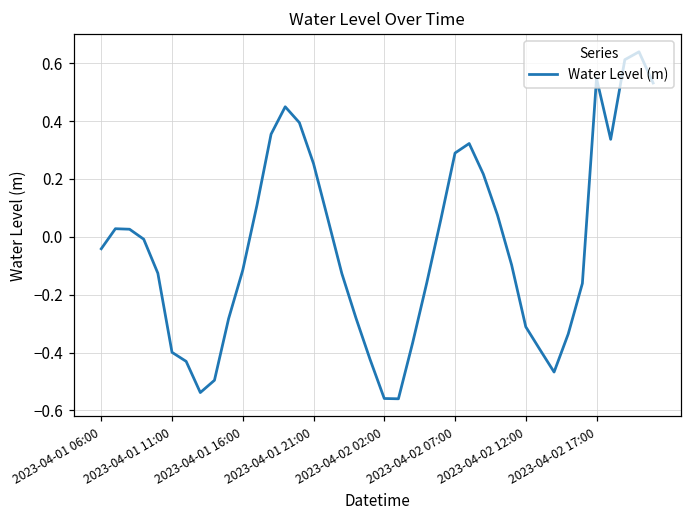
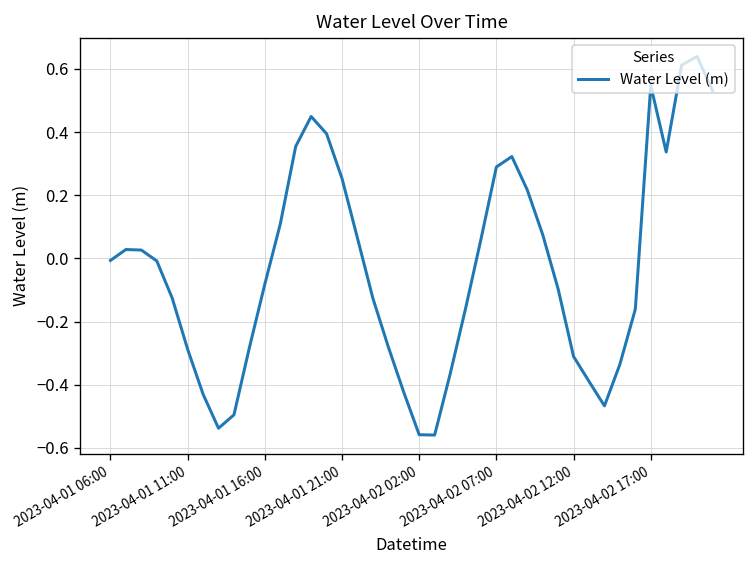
2023-04-01 06:00: -0.04 -> -0.01
2023-04-01 11:00: -0.40 -> -0.29
2023-04-01 16:00: -0.12 -> -0.08
